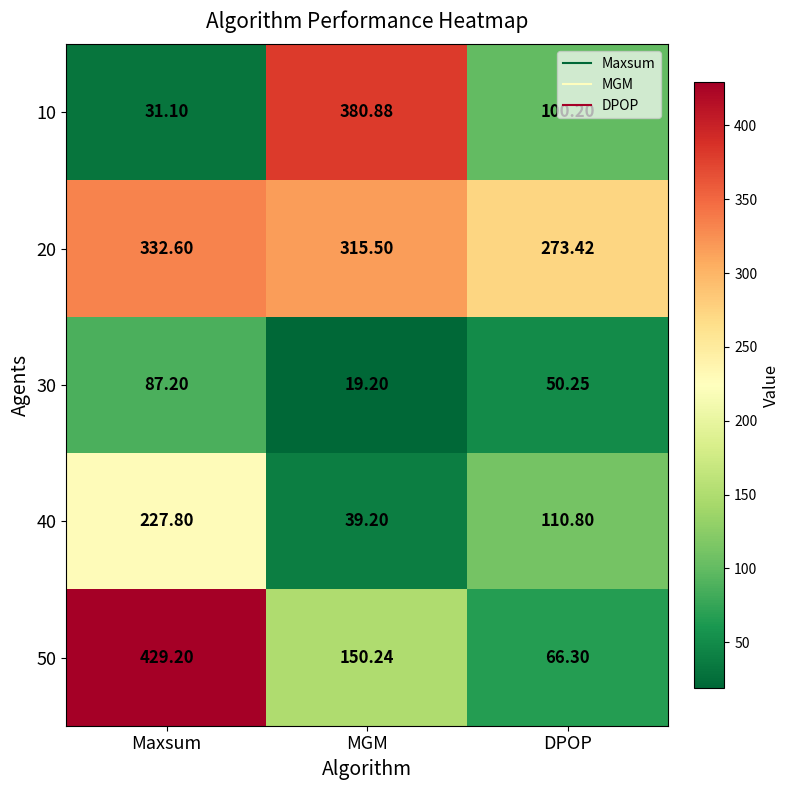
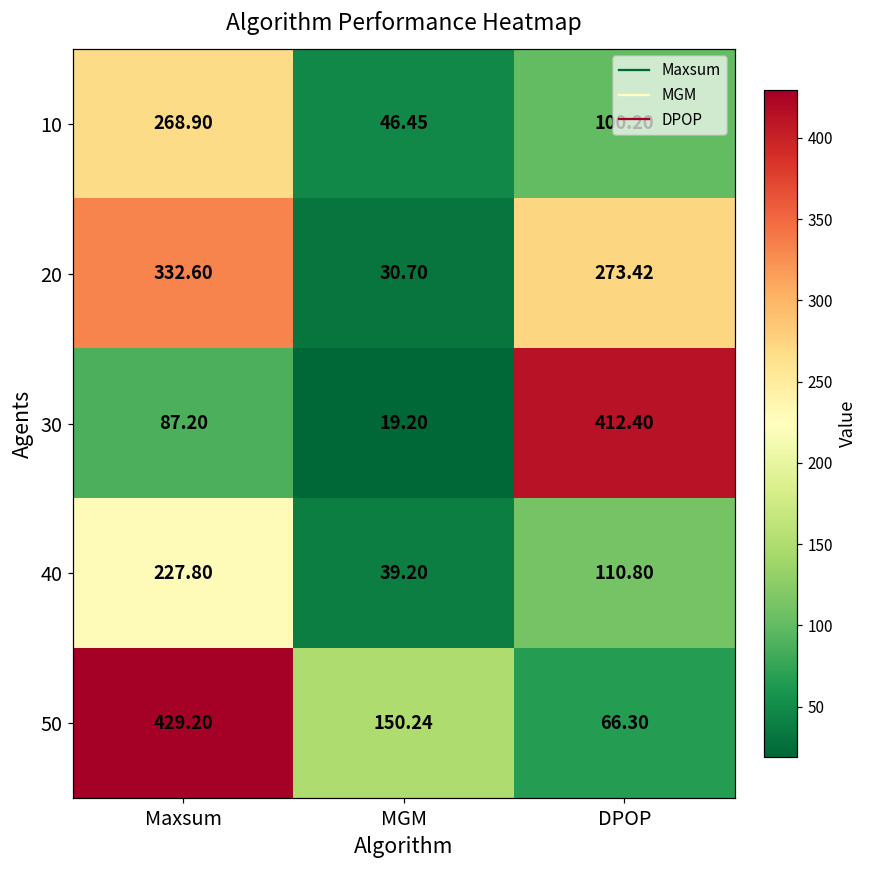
10, Maxsum: 31.10 -> 268.90
10, MGM: 380.88 -> 46.45
20, MGM: 315.50 -> 30.70
30, DPOP: 50.25 -> 412.40
